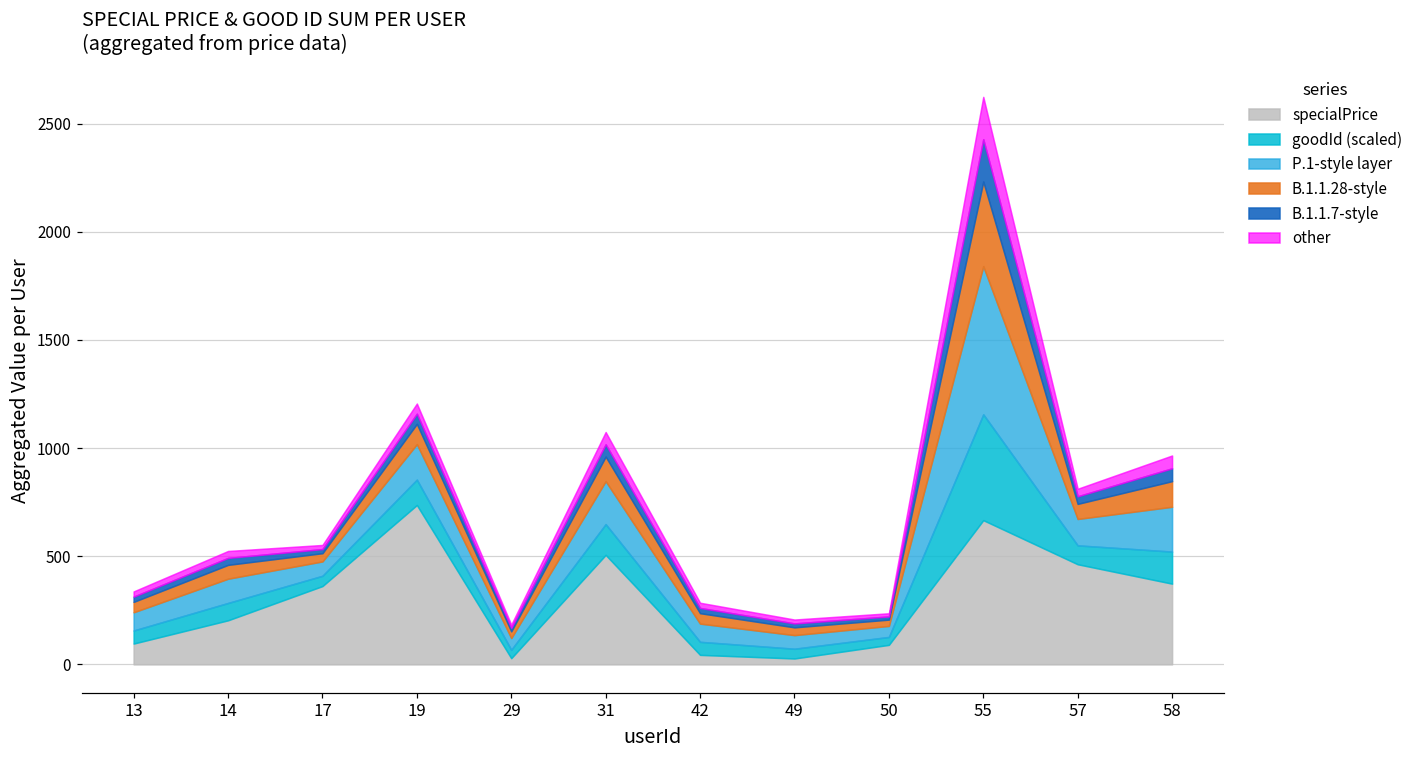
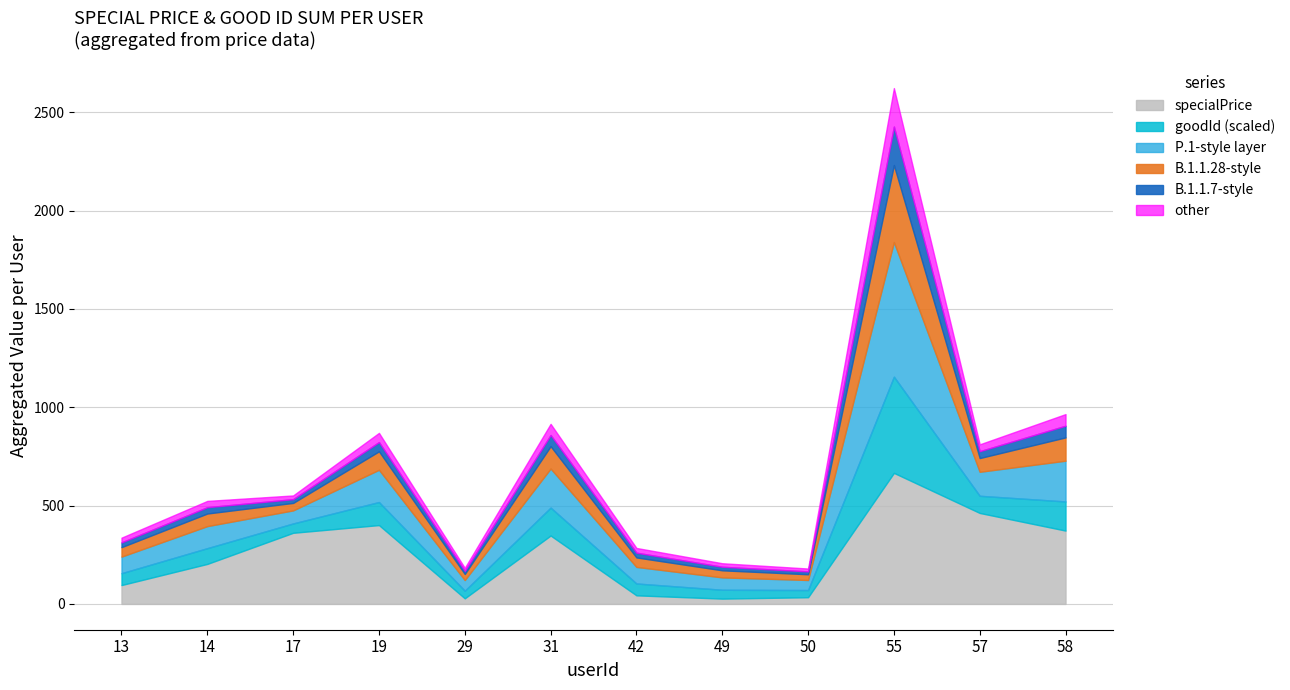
specialPrice, 19: 740 -> 400
specialPrice, 31: 510 -> 350
specialPrice, 50: 90 -> 30
